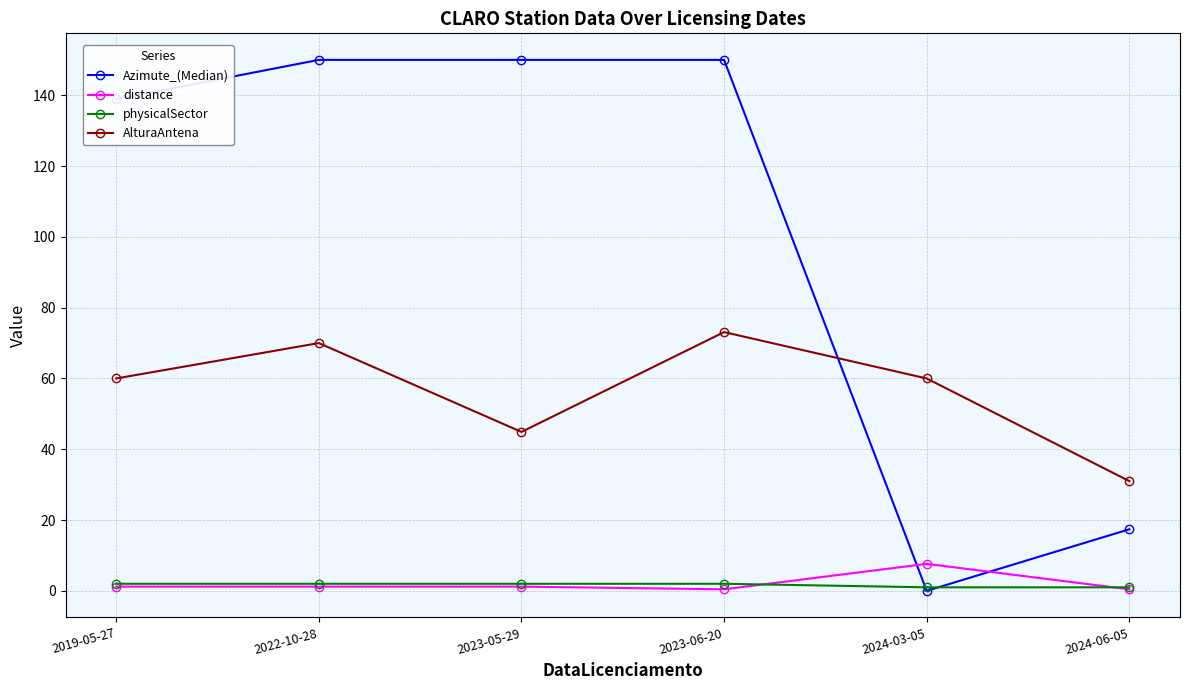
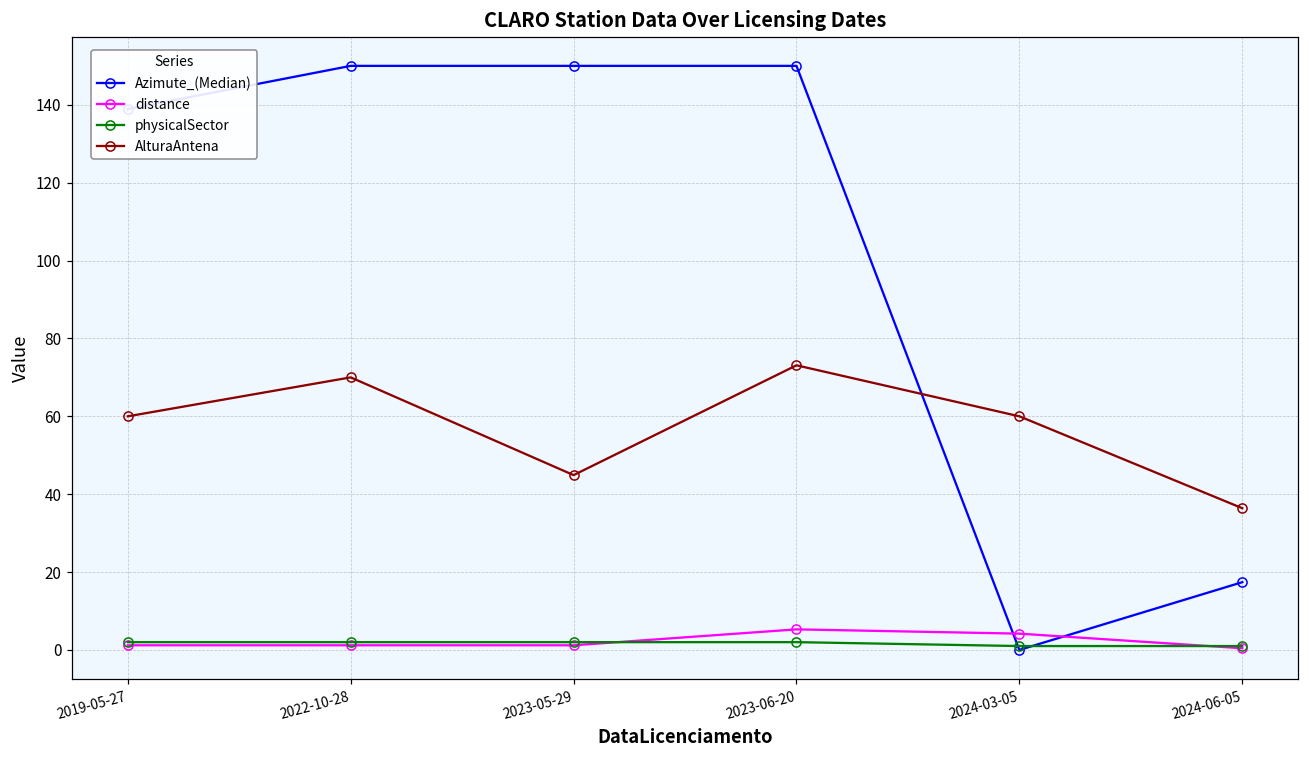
distance, 2023-06-20: 0 -> 5
distance, 2024-03-05: 8 -> 4
AlturaAntena, 2024-06-05: 31 -> 36
